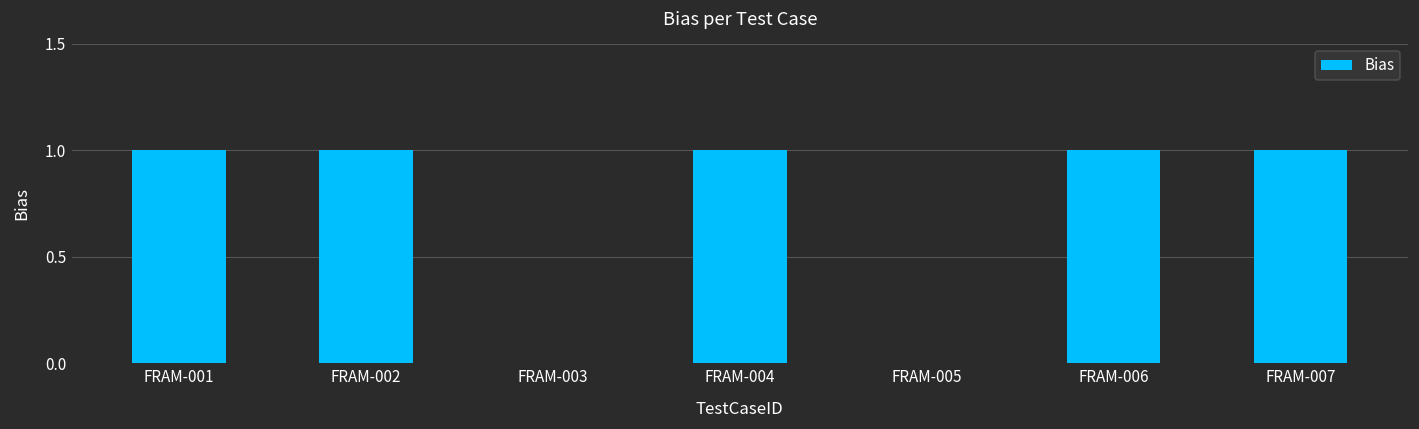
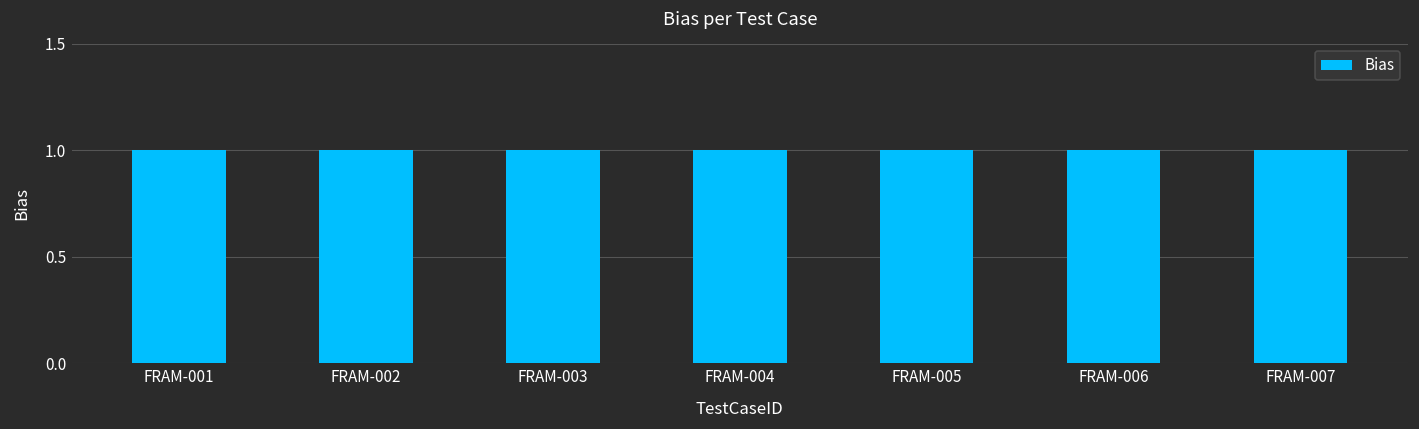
FRAM-003: 0 -> 1
FRAM-005: 0 -> 1
